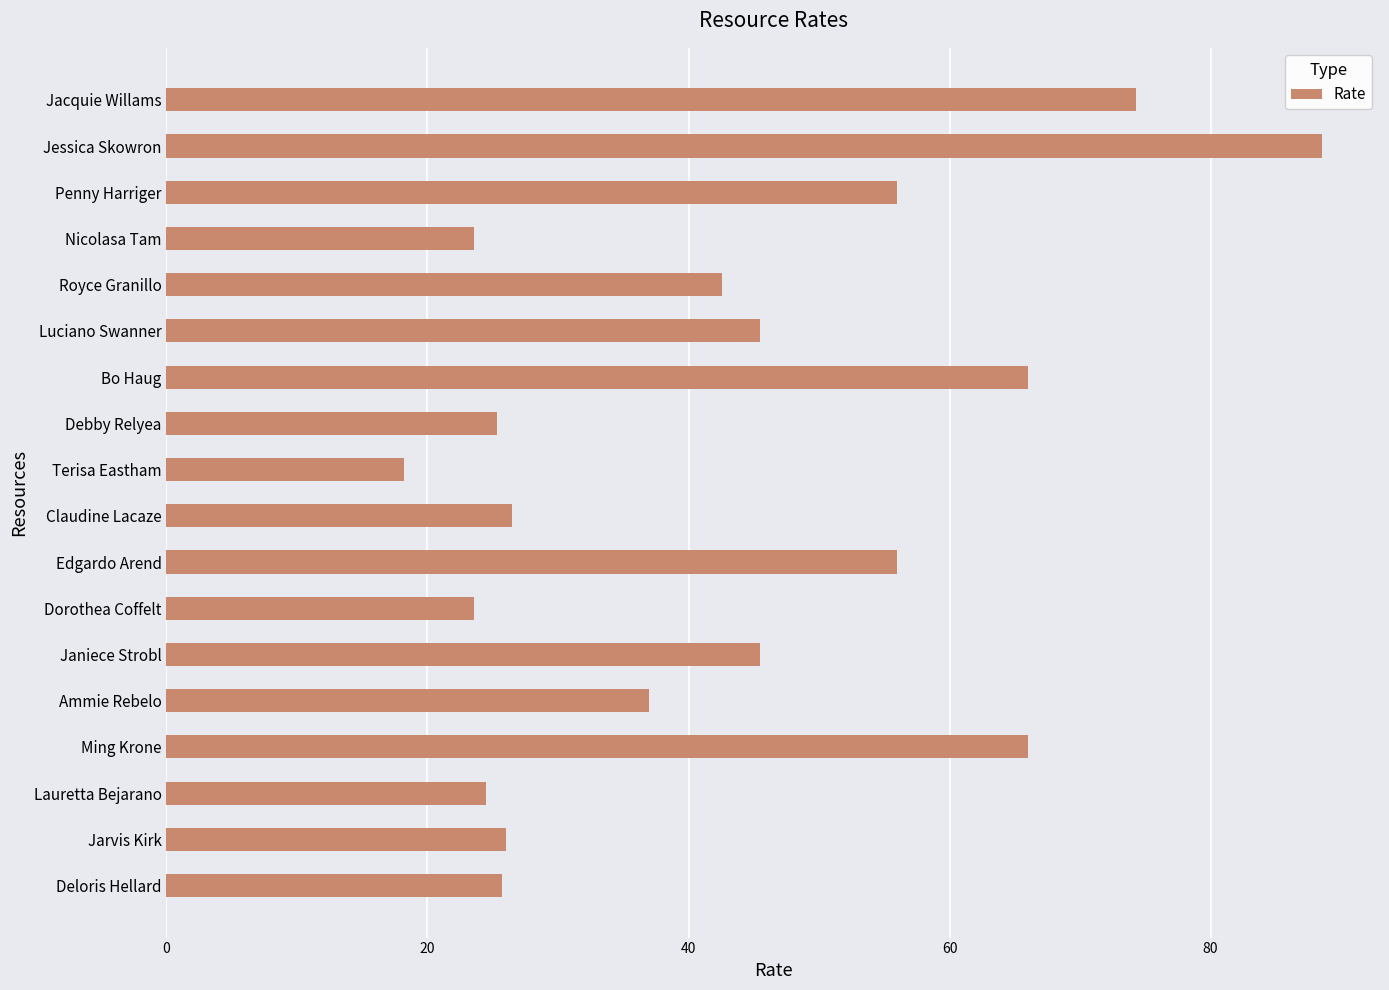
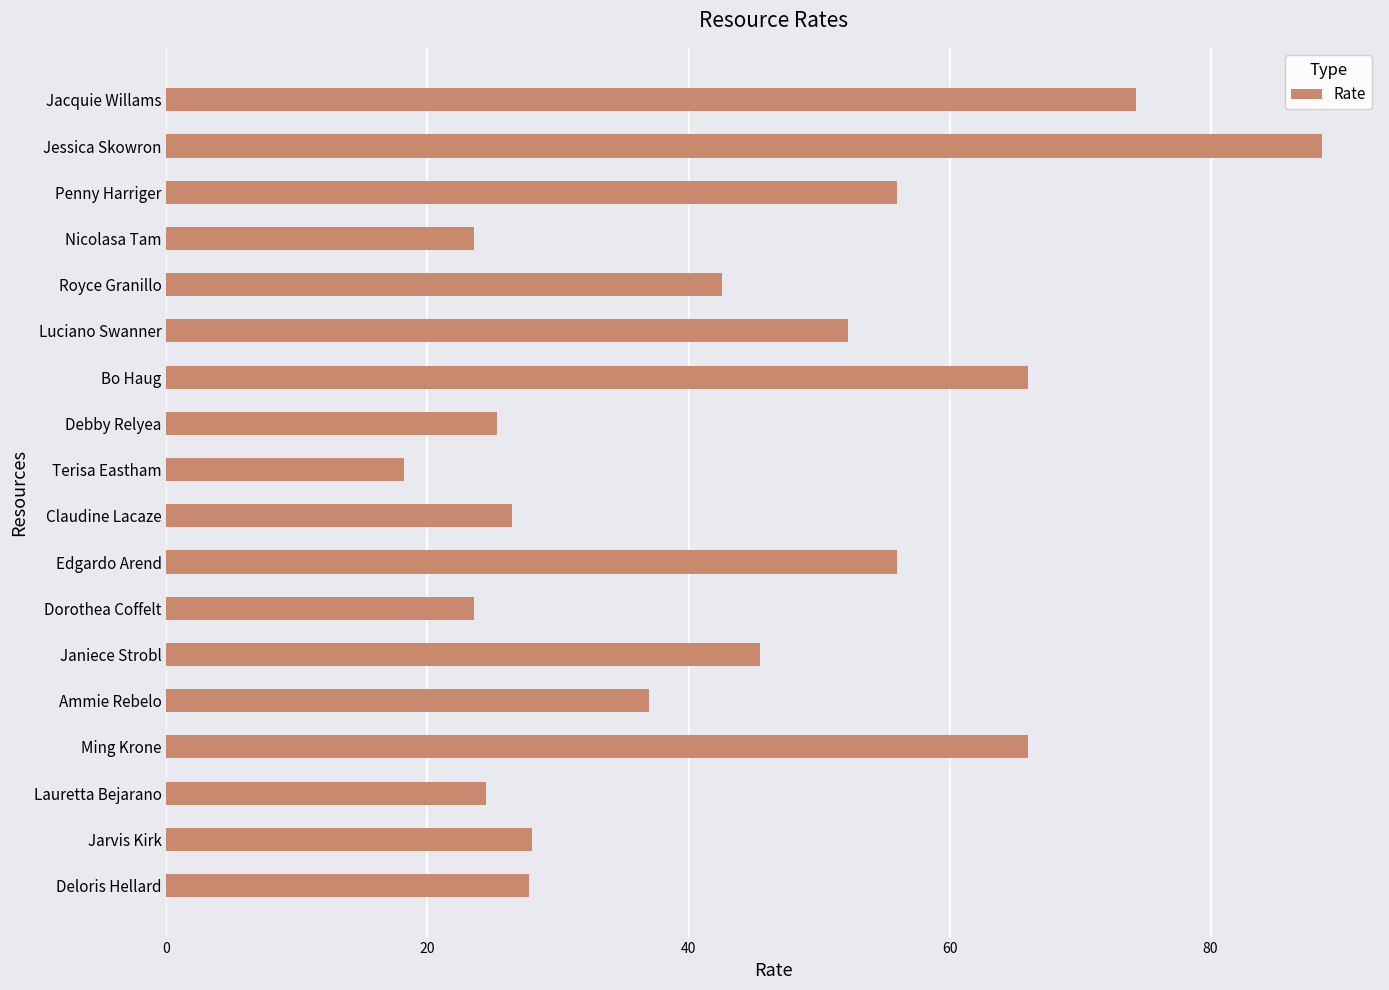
Luciano Swanner: 45.5 -> 52.2
Jarvis Kirk: 26.0 -> 28.0
Deloris Hellard: 25.7 -> 27.8
